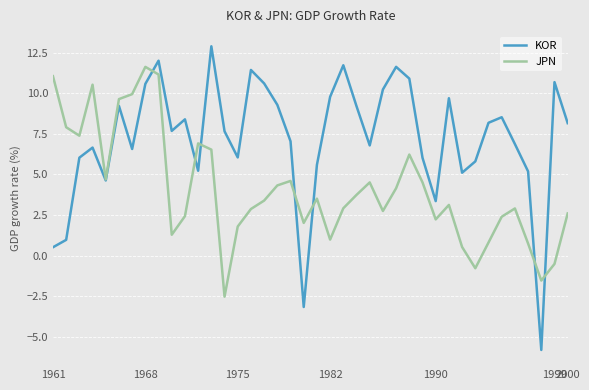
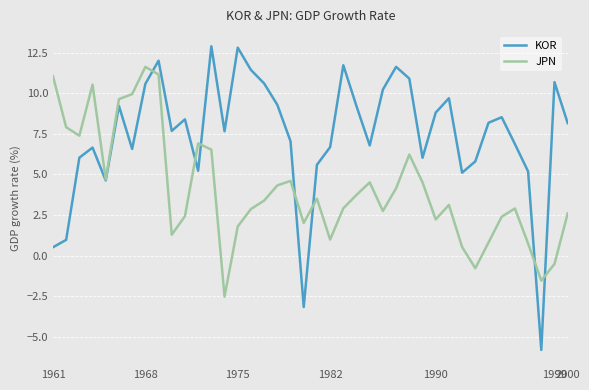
KOR, 1975: 6.0 -> 12.8
KOR, 1982: 9.8 -> 6.7
KOR, 1990: 3.4 -> 8.8
